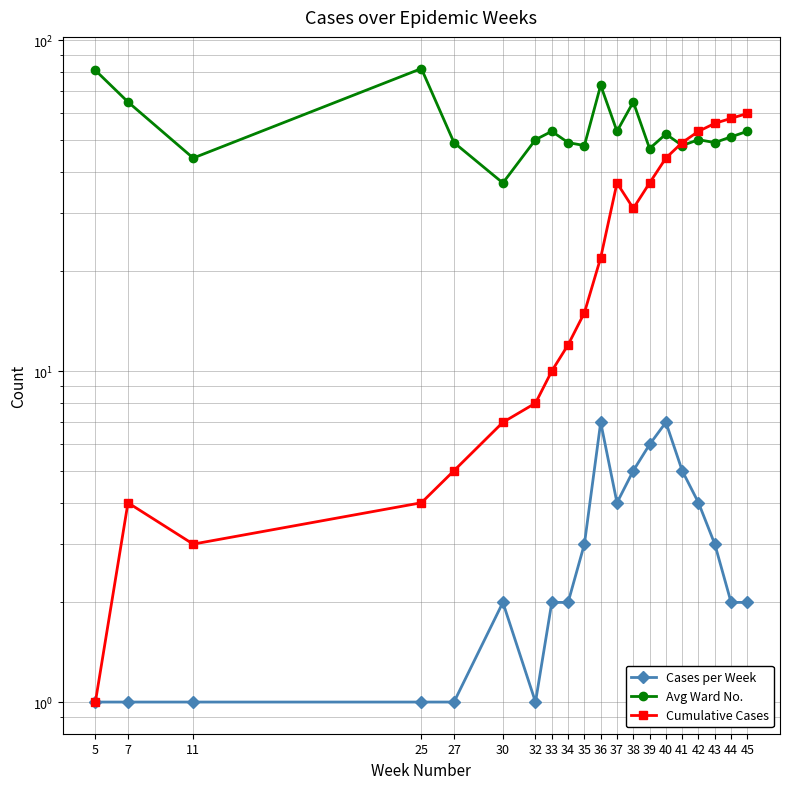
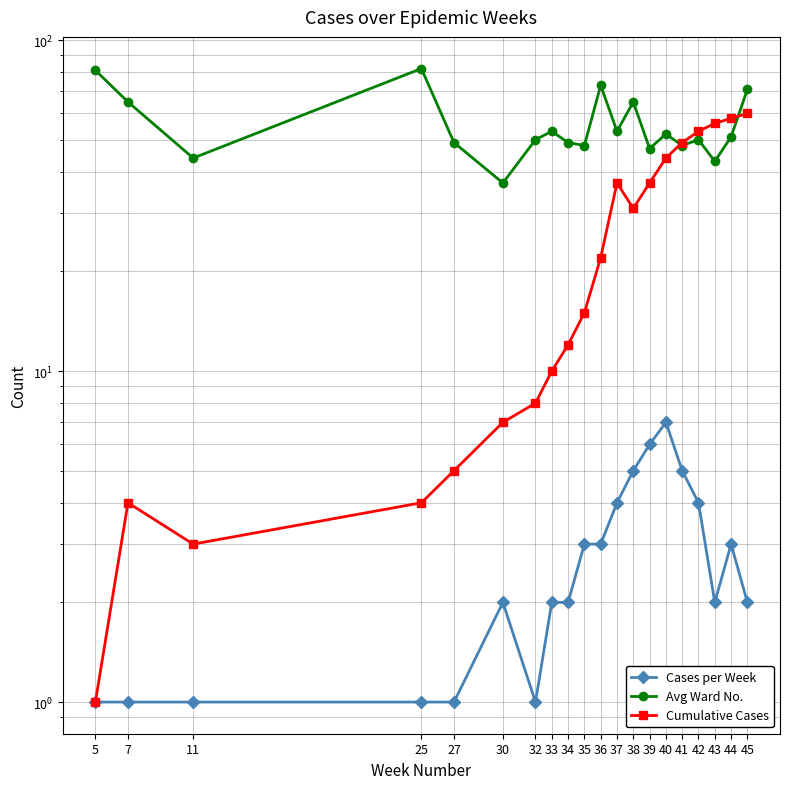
Cases per Week, 36: 7 -> 3
Cases per Week, 43: 3 -> 2
Avg Ward No., 43: 49 -> 43
Cases per Week, 44: 2 -> 3
Avg Ward No., 45: 53 -> 71
